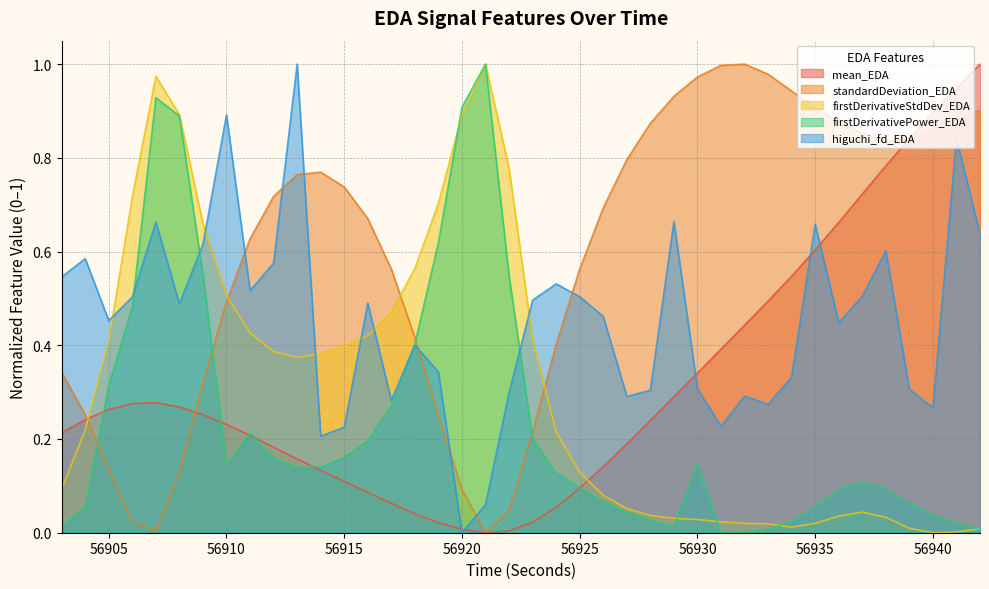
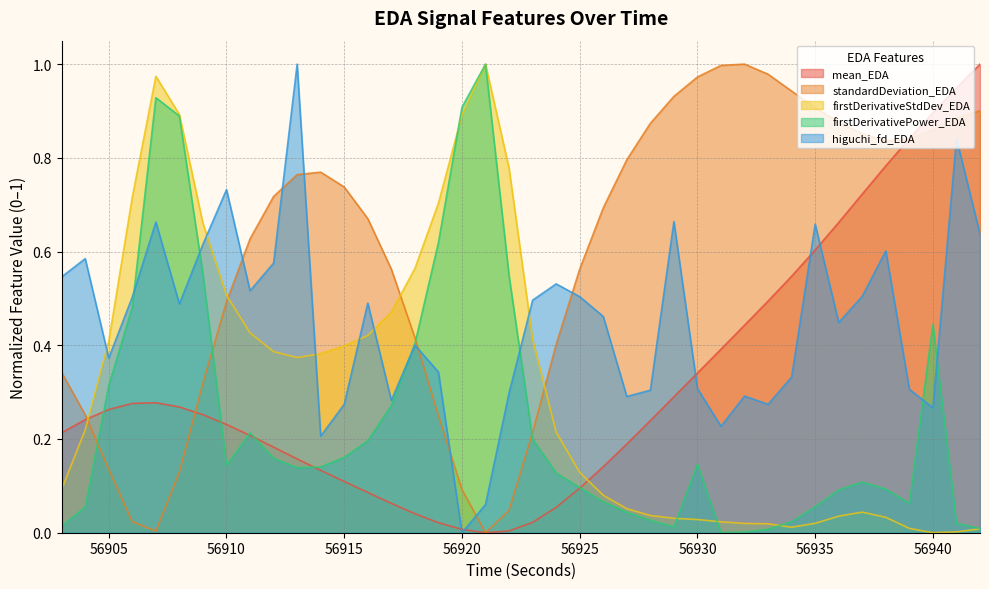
higuchi_fd_EDA, 56905: 0.45 -> 0.37
higuchi_fd_EDA, 56910: 0.89 -> 0.73
higuchi_fd_EDA, 56915: 0.23 -> 0.27
firstDerivativePower_EDA, 56940: 0.04 -> 0.44
